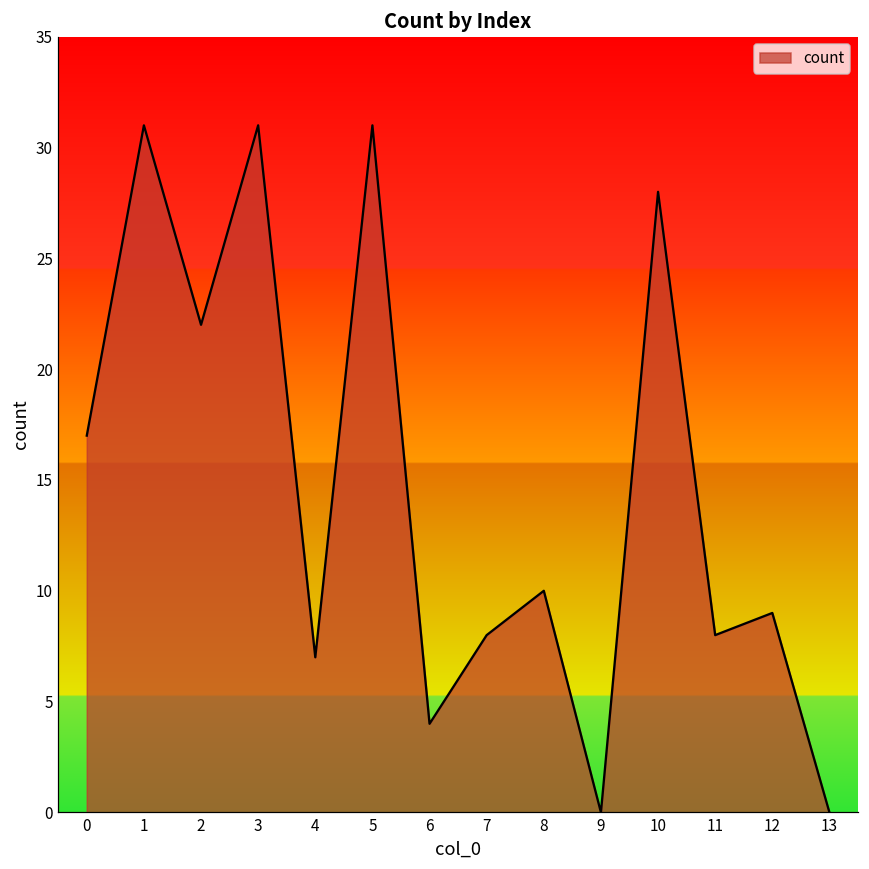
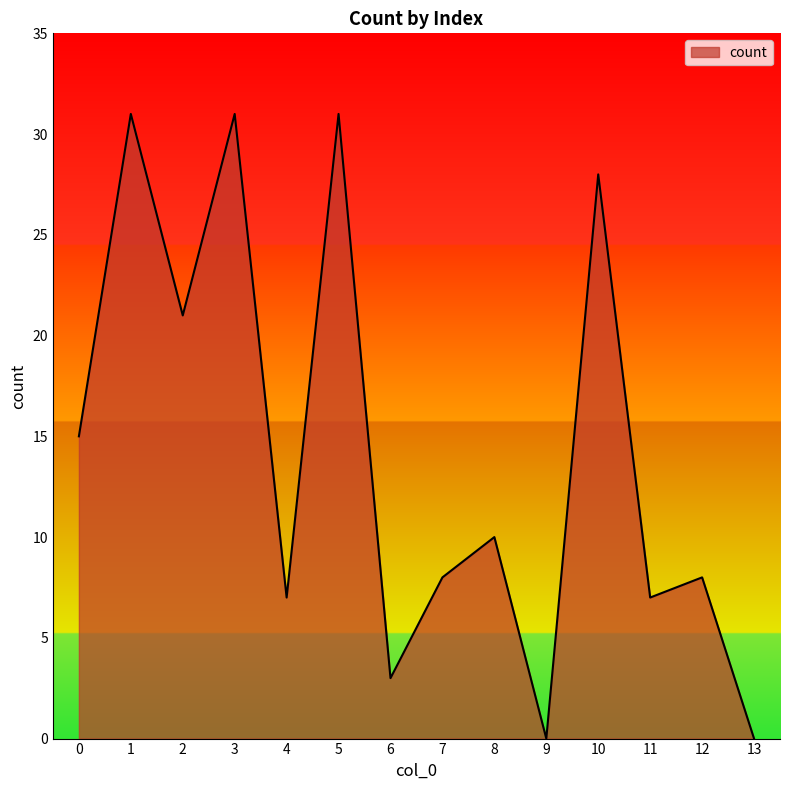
0: 17 -> 15
2: 22 -> 21
6: 4 -> 3
11: 8 -> 7
12: 9 -> 8
